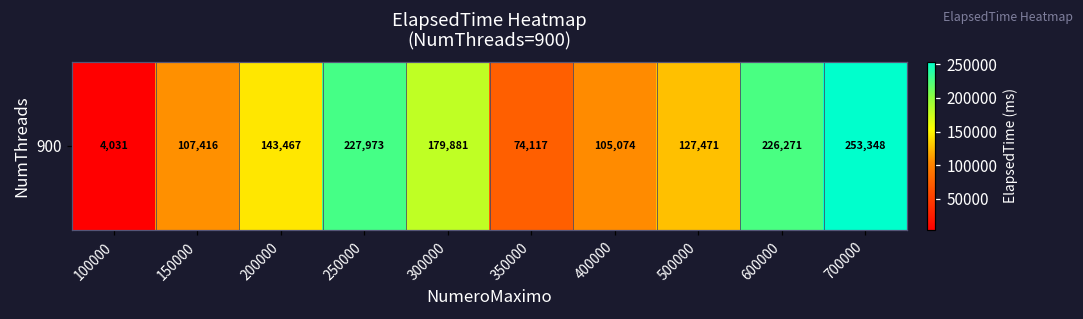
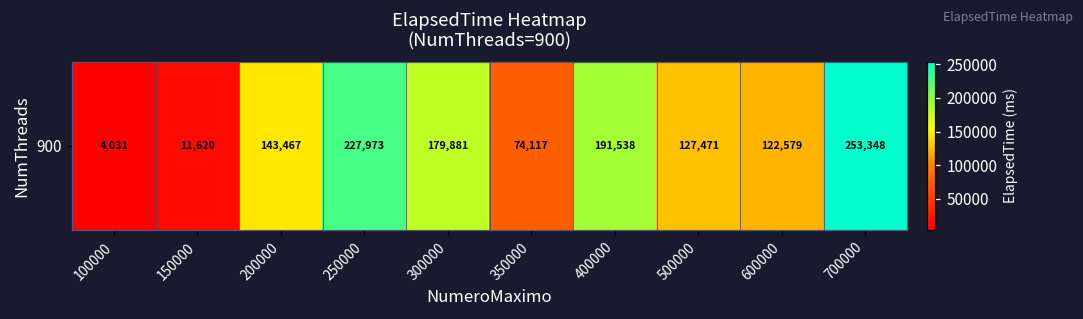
900, 150000: 107,416 -> 11,620
900, 400000: 105,074 -> 191,538
900, 600000: 226,271 -> 122,579
